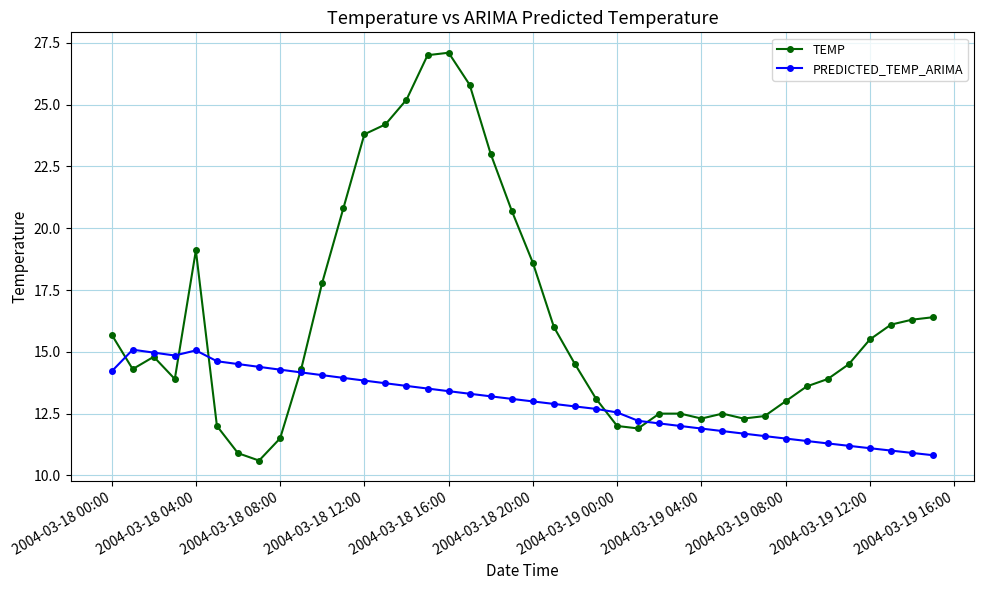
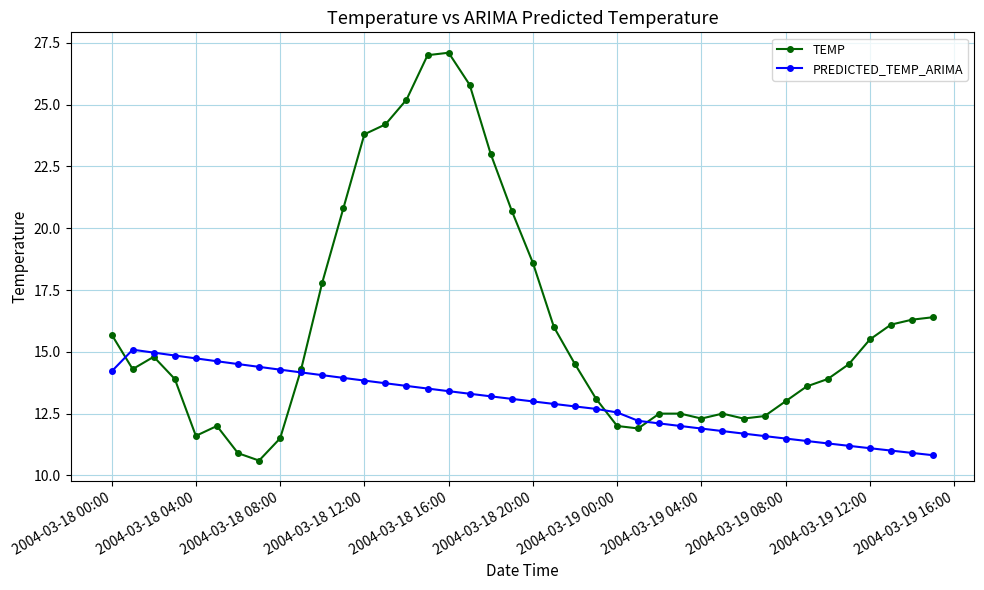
TEMP, 2004-03-18 04:00: 19.1 -> 11.6
PREDICTED_TEMP_ARIMA, 2004-03-18 04:00: 15.1 -> 14.7
